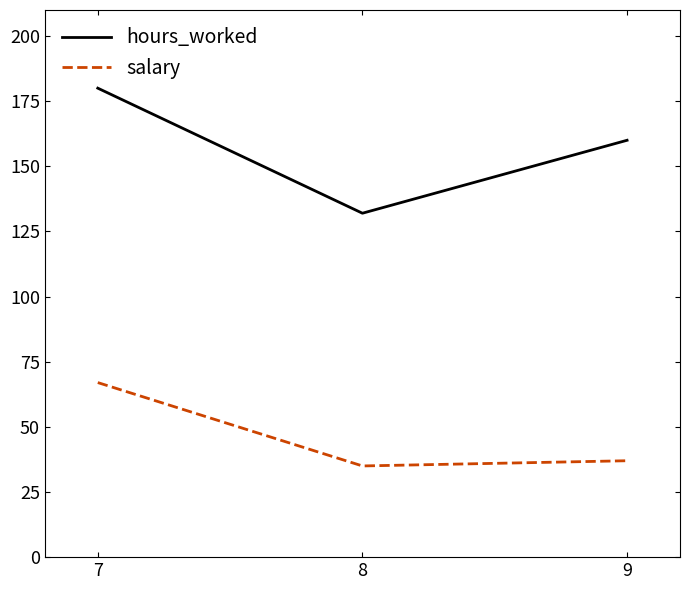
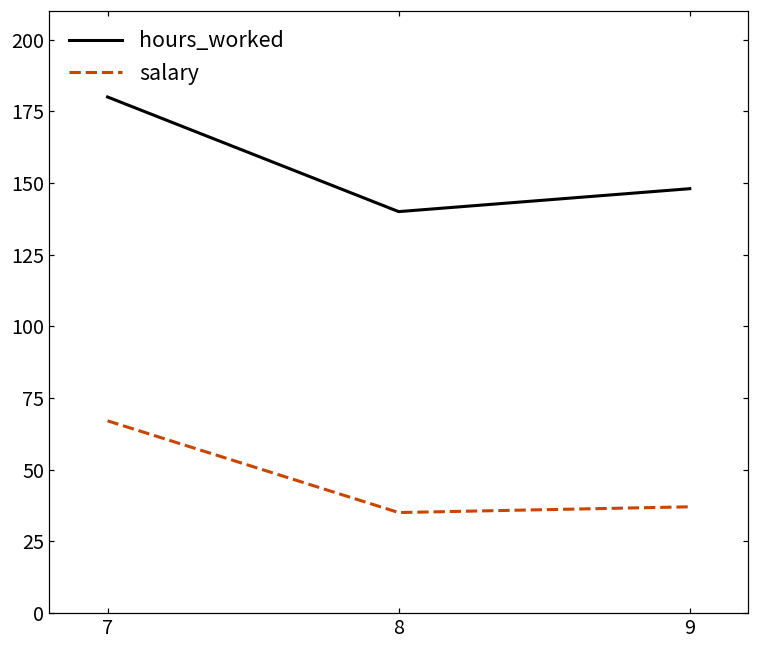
hours_worked, 8: 132 -> 140
hours_worked, 9: 160 -> 148
